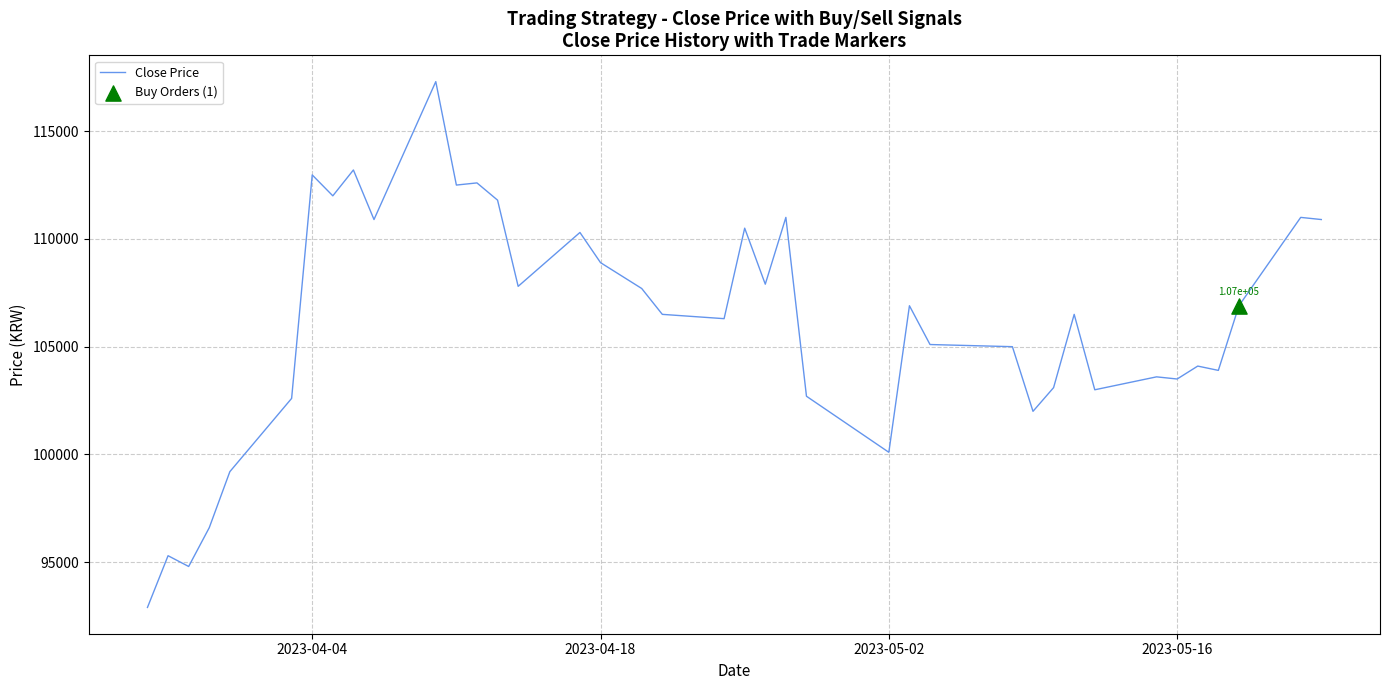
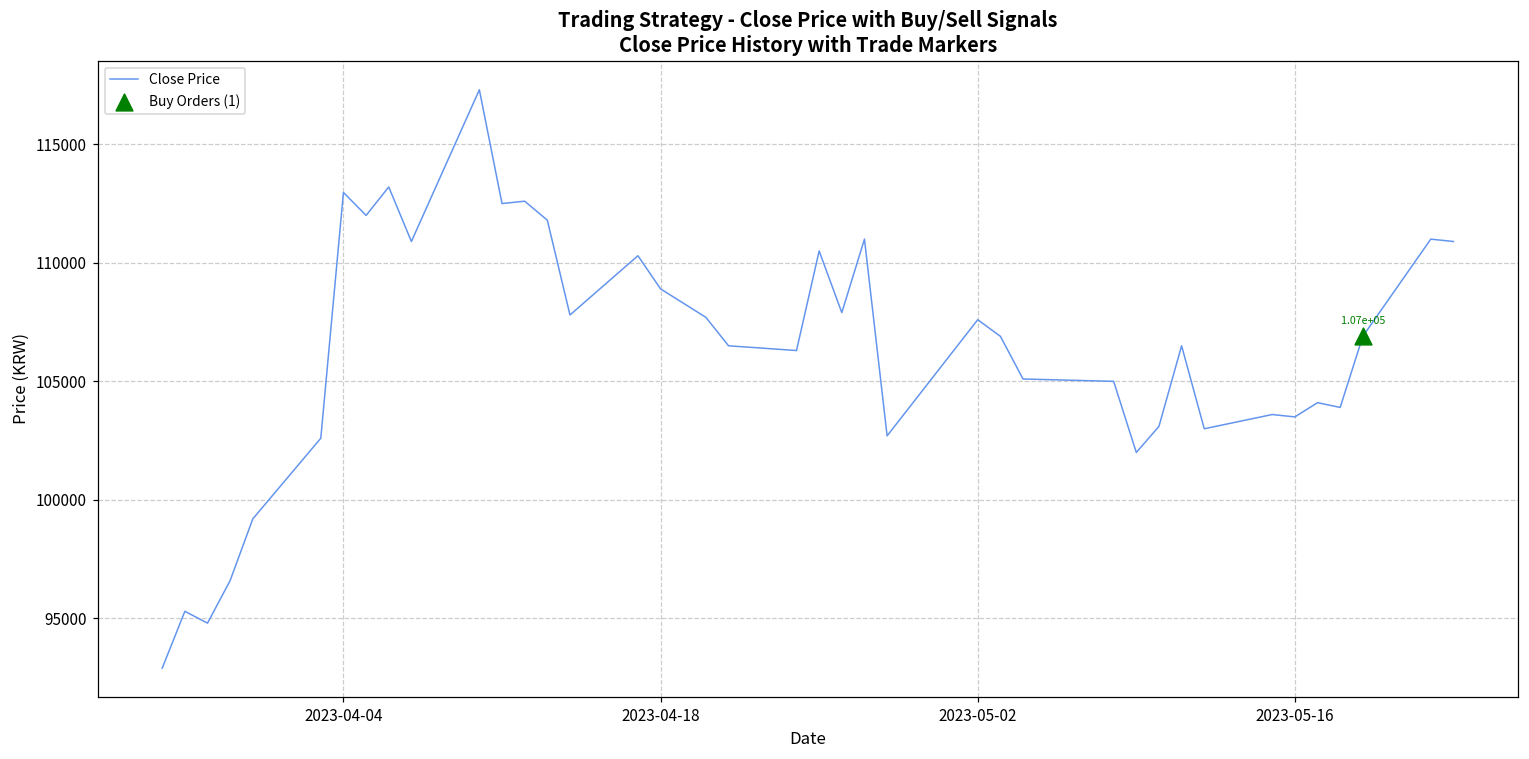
Close Price, 2023-05-02: 100100 -> 107600
